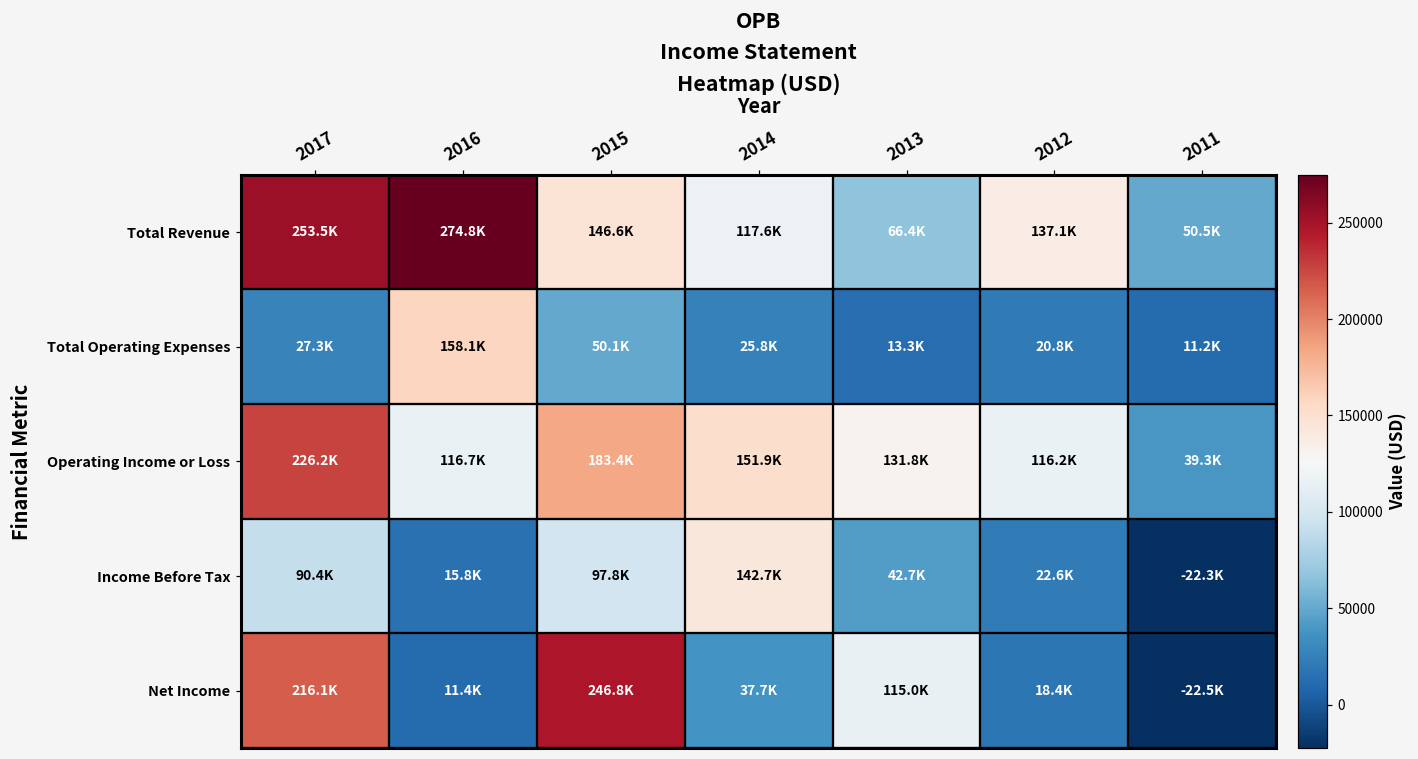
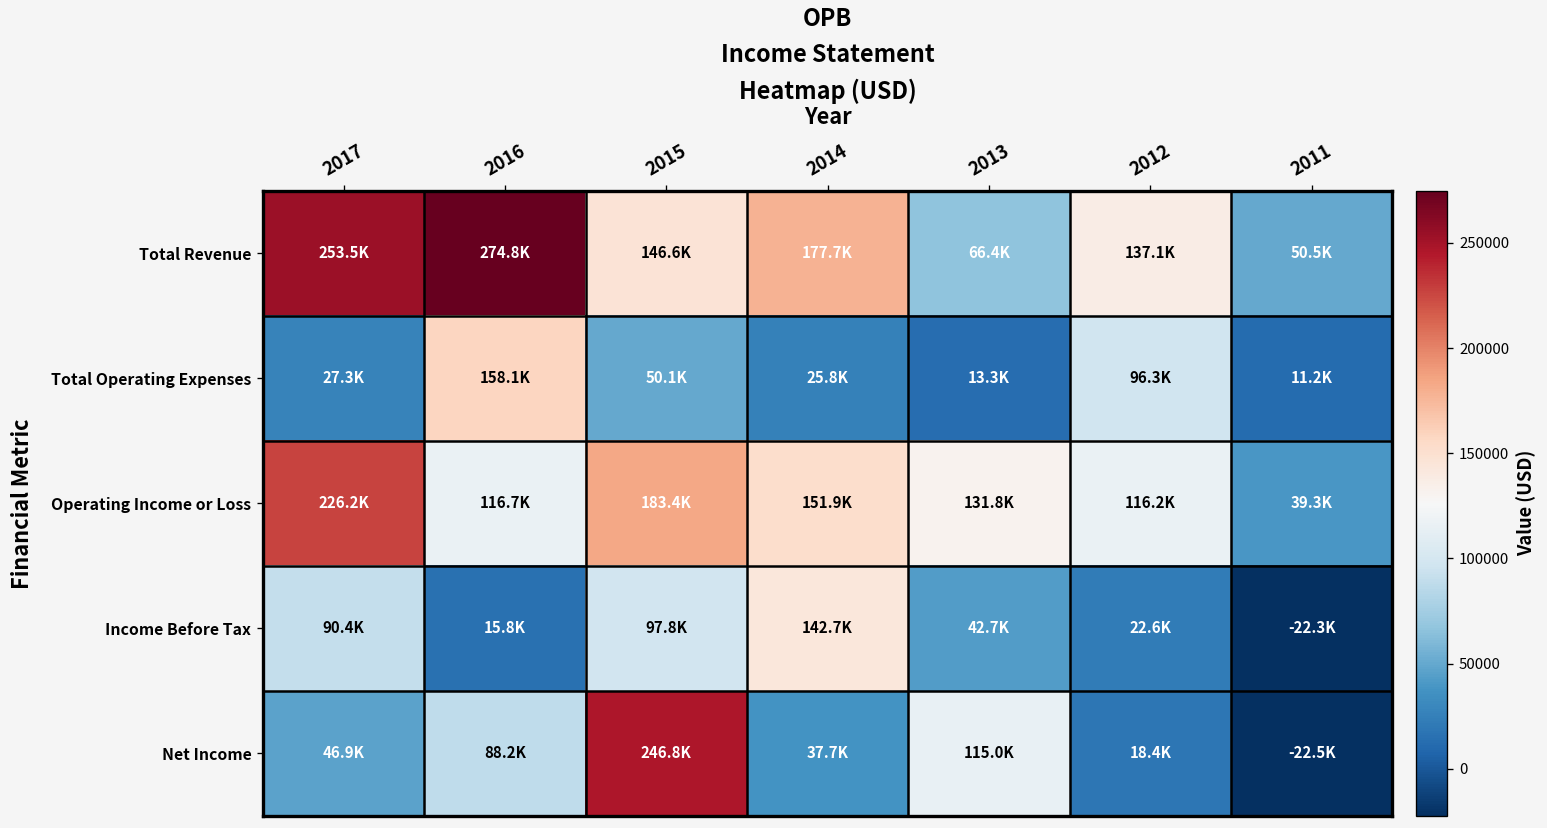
Total Revenue, 2014: 117.6K -> 177.7K
Total Operating Expenses, 2012: 20.8K -> 96.3K
Net Income, 2017: 216.1K -> 46.9K
Net Income, 2016: 11.4K -> 88.2K
